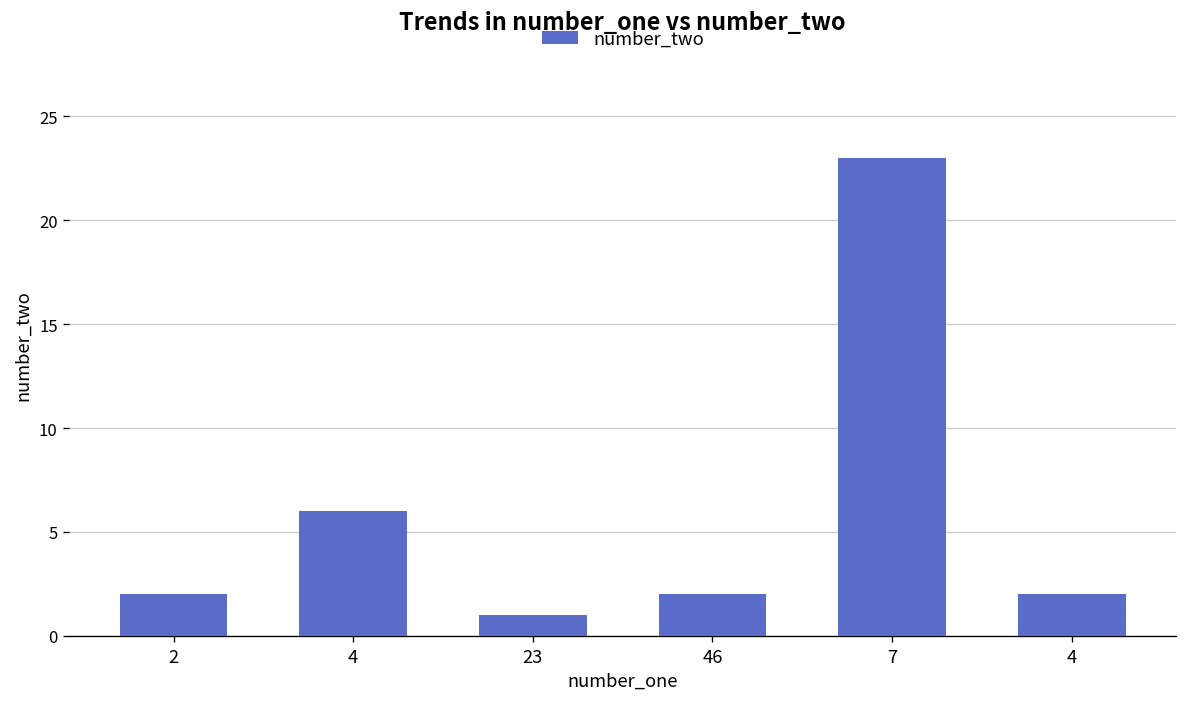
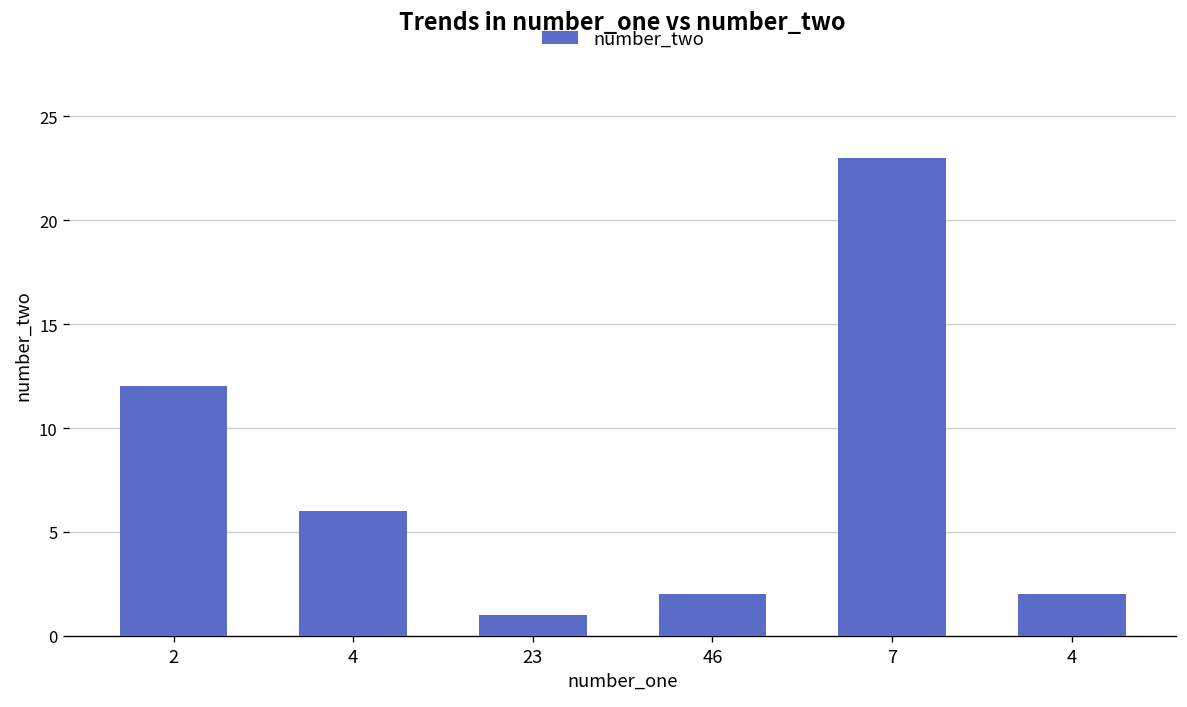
2: 2 -> 12
